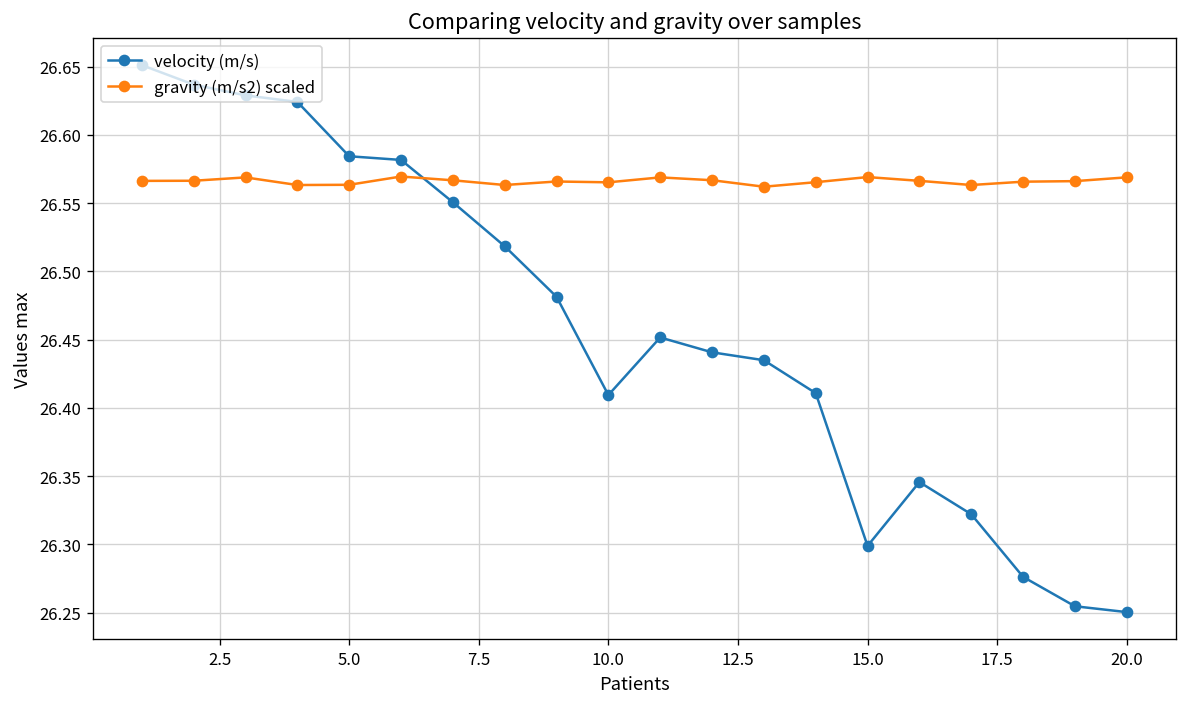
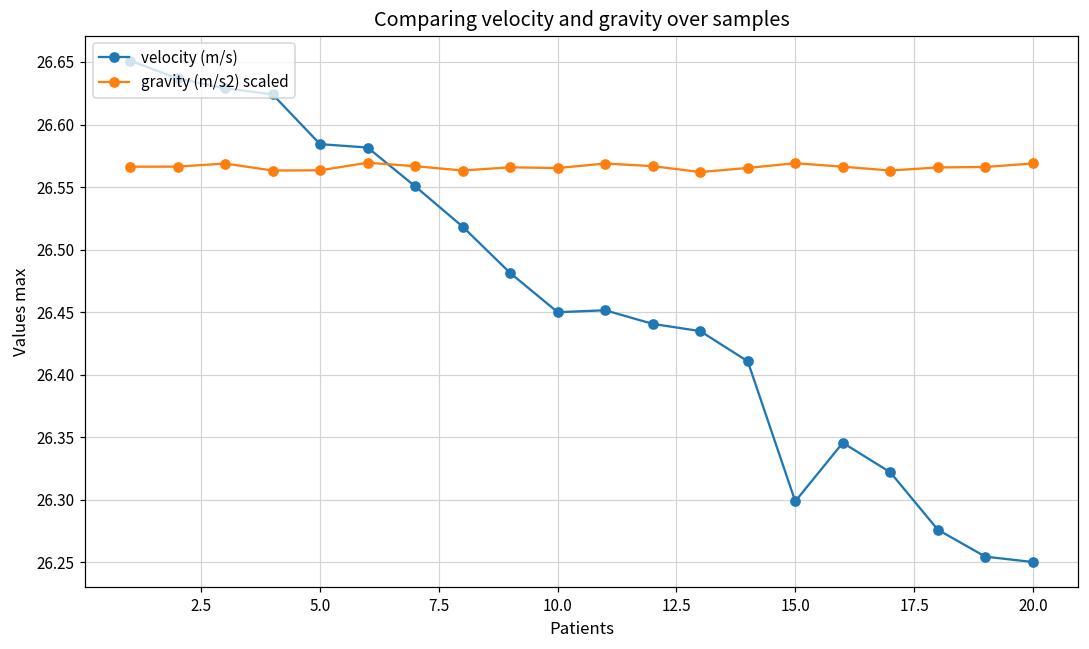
velocity (m/s), 10.0: 26.409 -> 26.450
